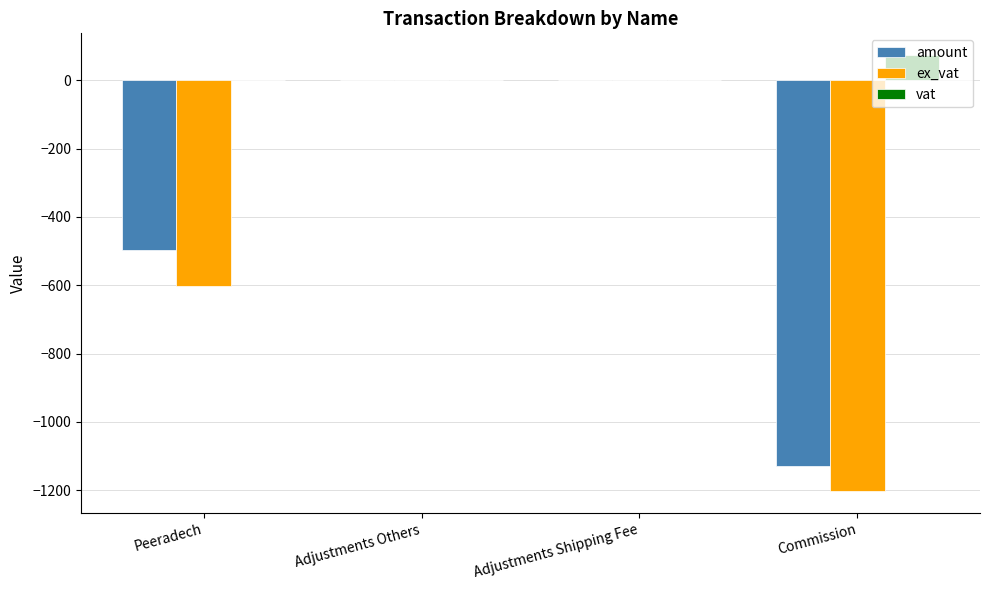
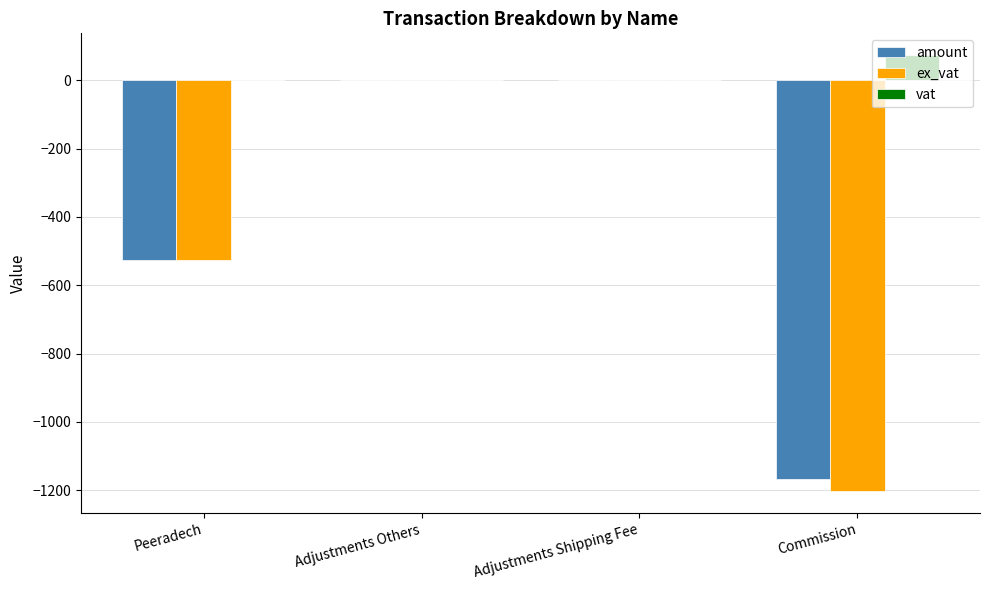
amount, Peeradech: -500 -> -530
ex_vat, Peeradech: -600 -> -530
amount, Commission: -1130 -> -1170
